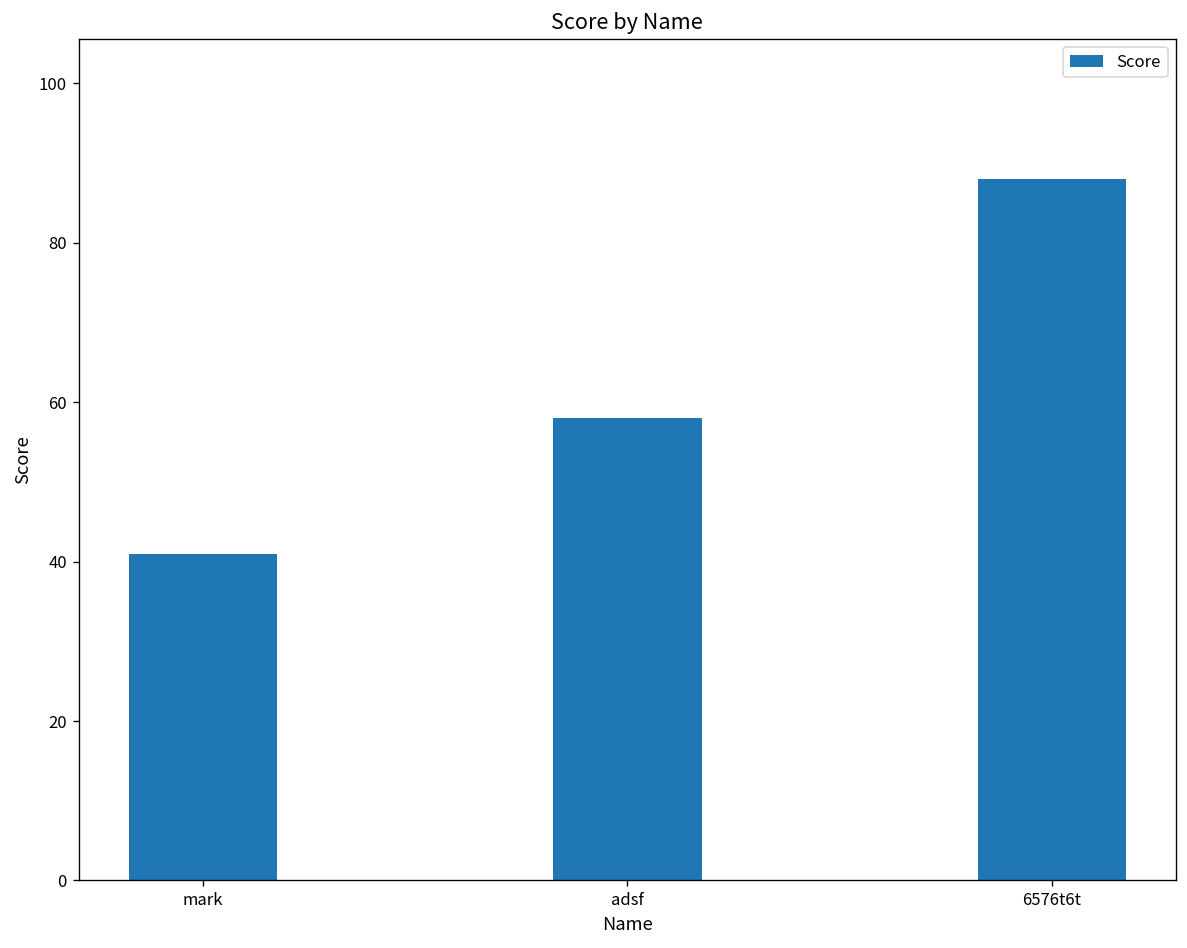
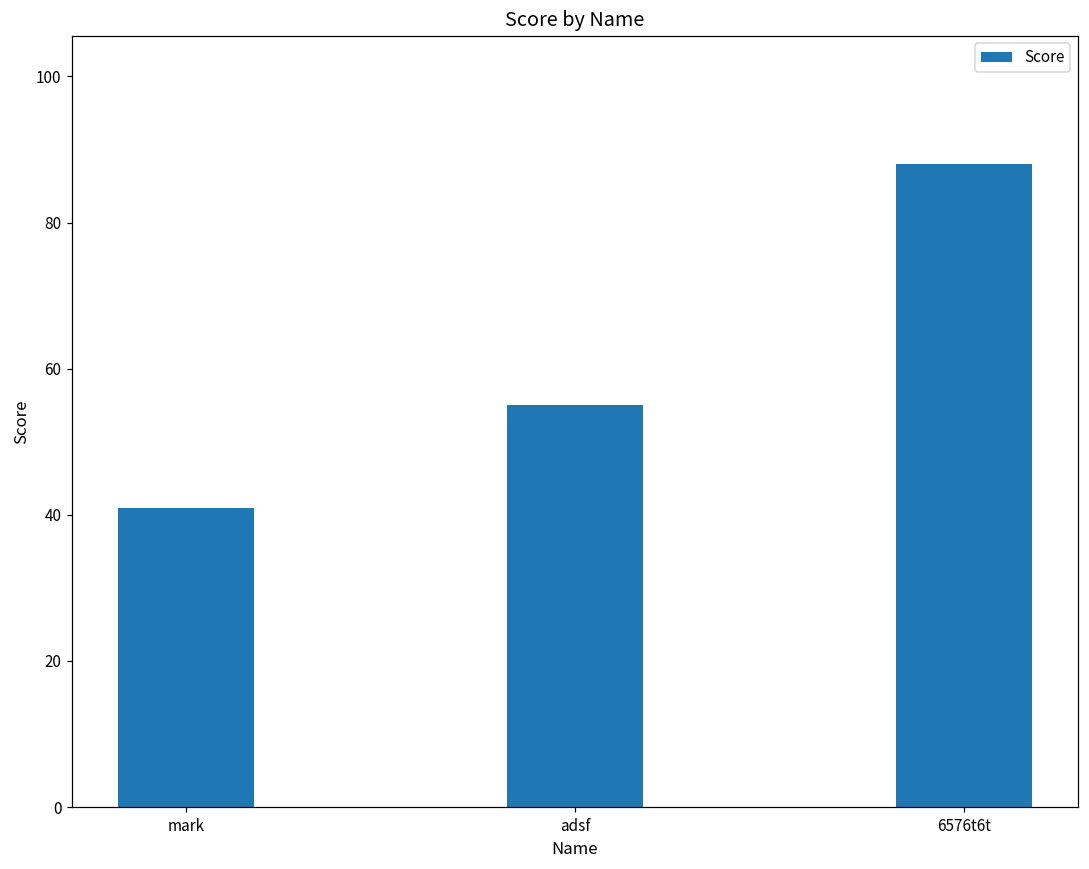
adsf: 58 -> 55
